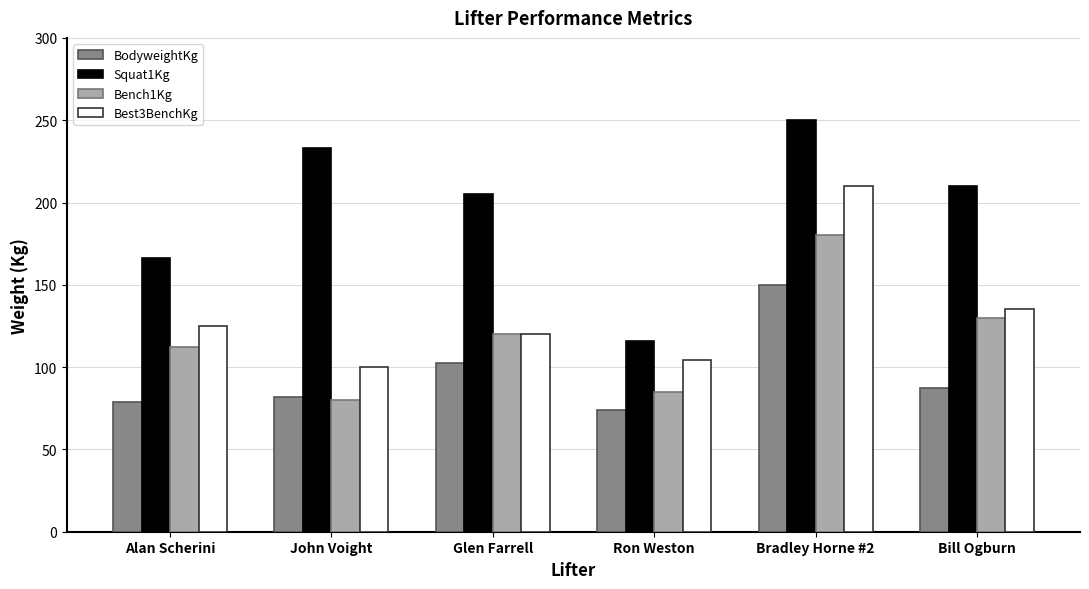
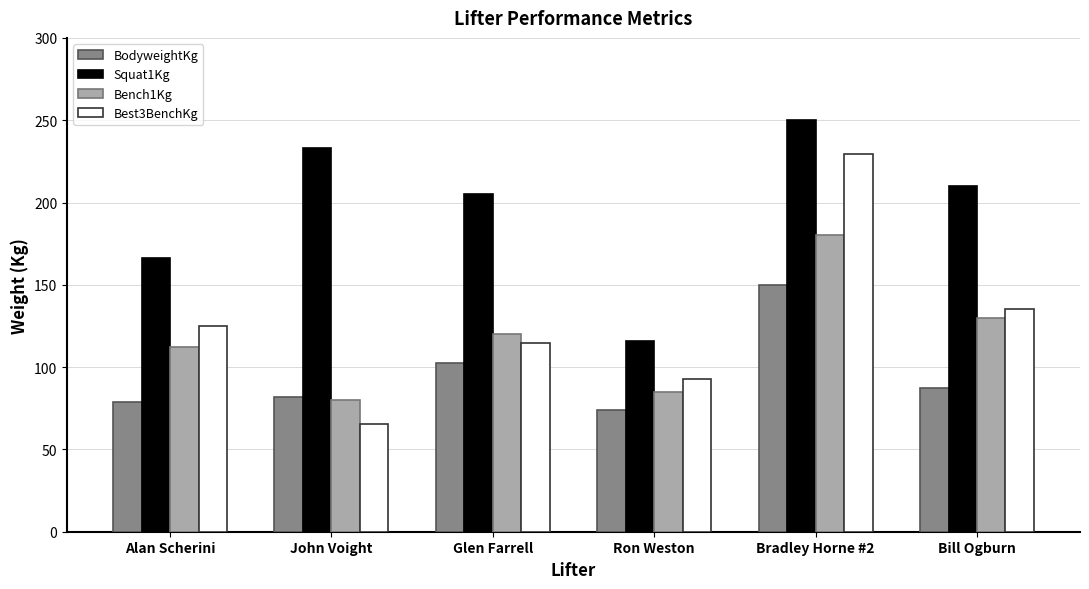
Best3BenchKg, John Voight: 100 -> 66
Best3BenchKg, Glen Farrell: 120 -> 115
Best3BenchKg, Ron Weston: 104 -> 93
Best3BenchKg, Bradley Horne #2: 210 -> 230
